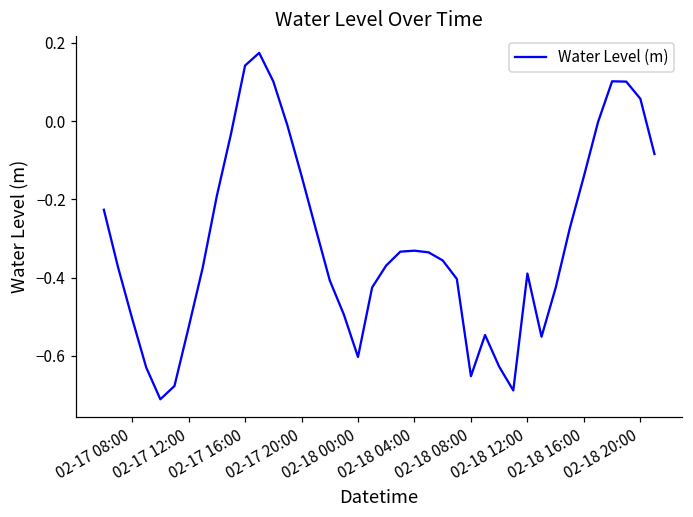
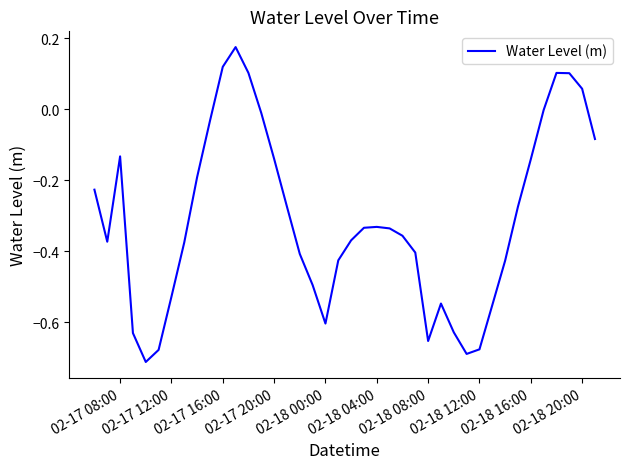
02-17 08:00: -0.50 -> -0.13
02-17 16:00: 0.14 -> 0.12
02-18 12:00: -0.39 -> -0.68
